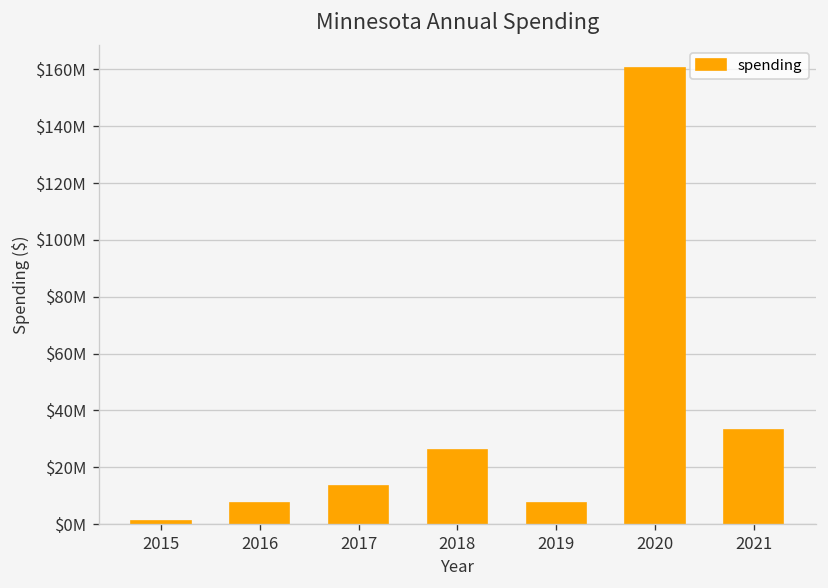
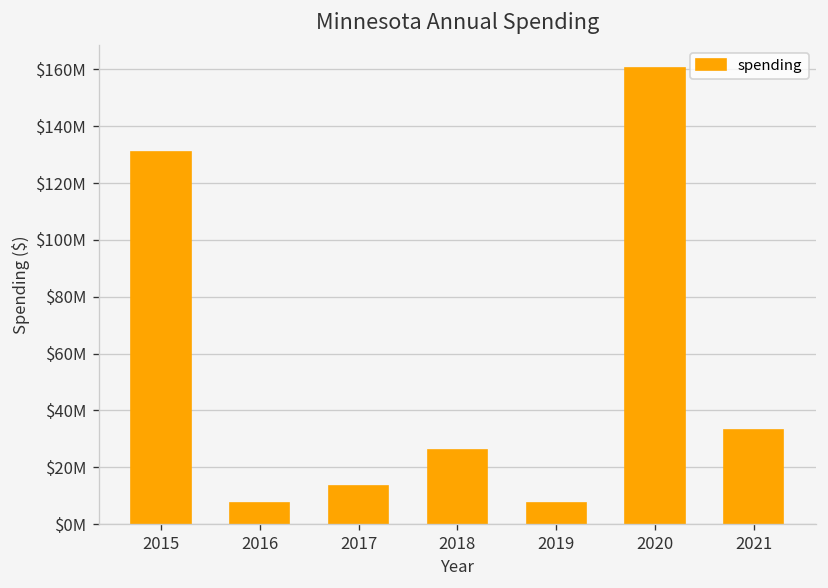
2015: $1000000 -> $131000000
